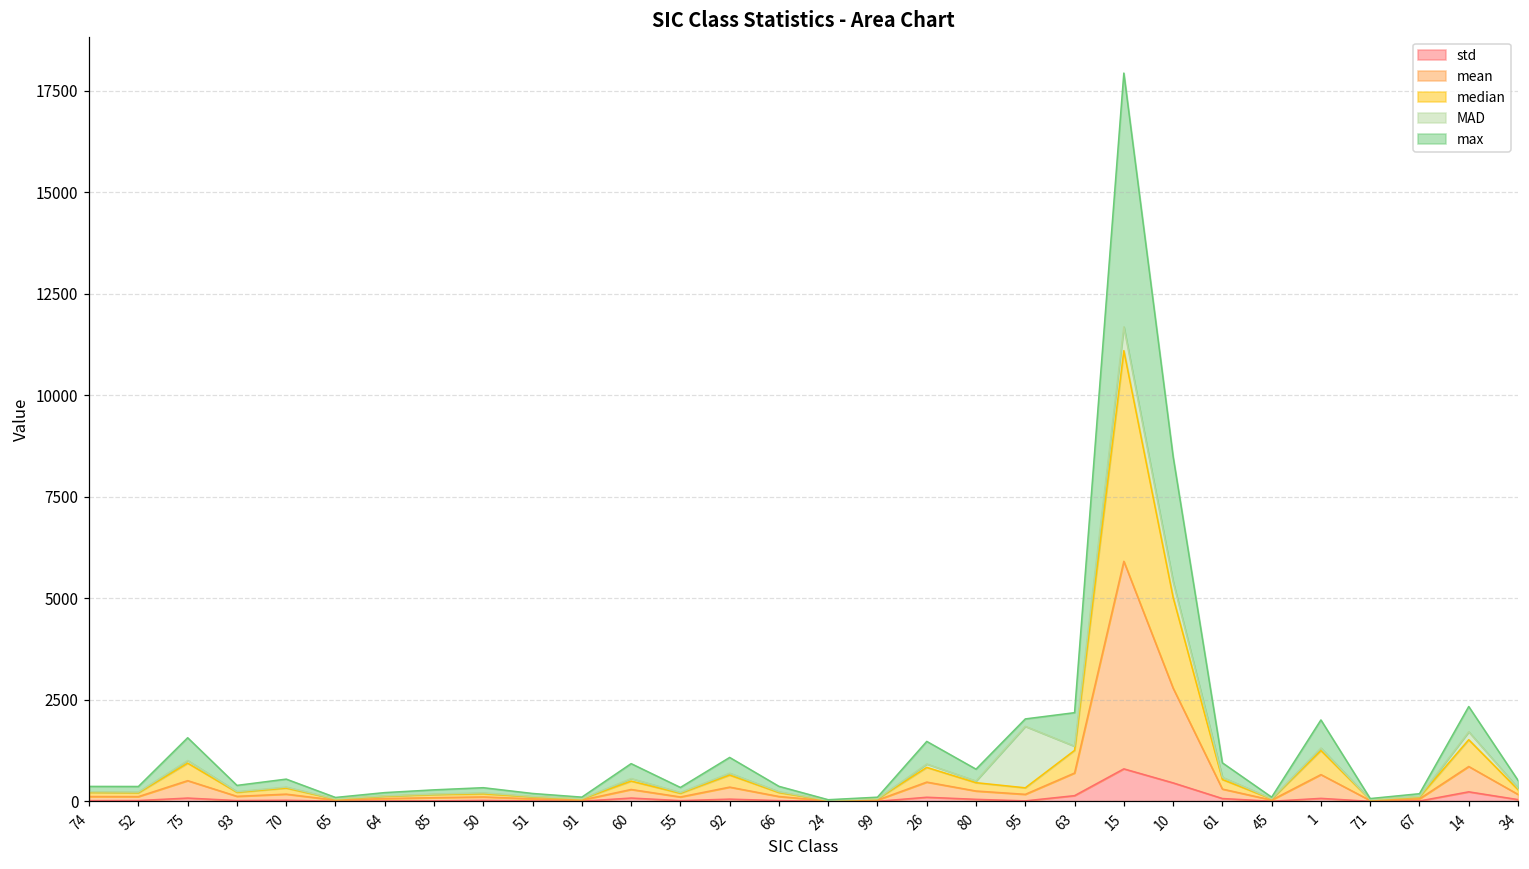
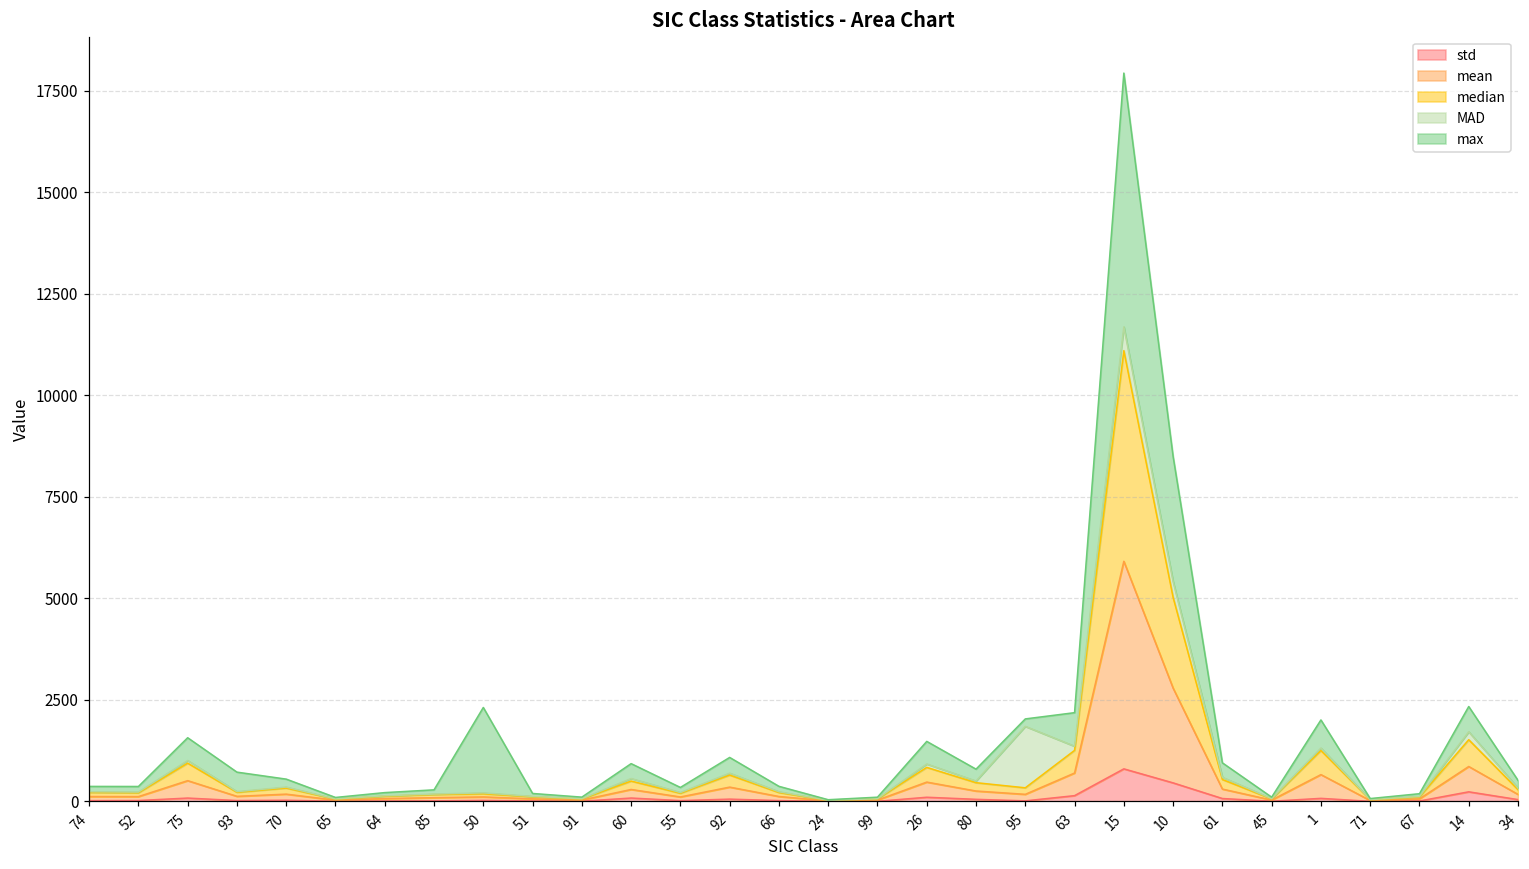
max, 93: 200 -> 500
max, 50: 100 -> 2100
